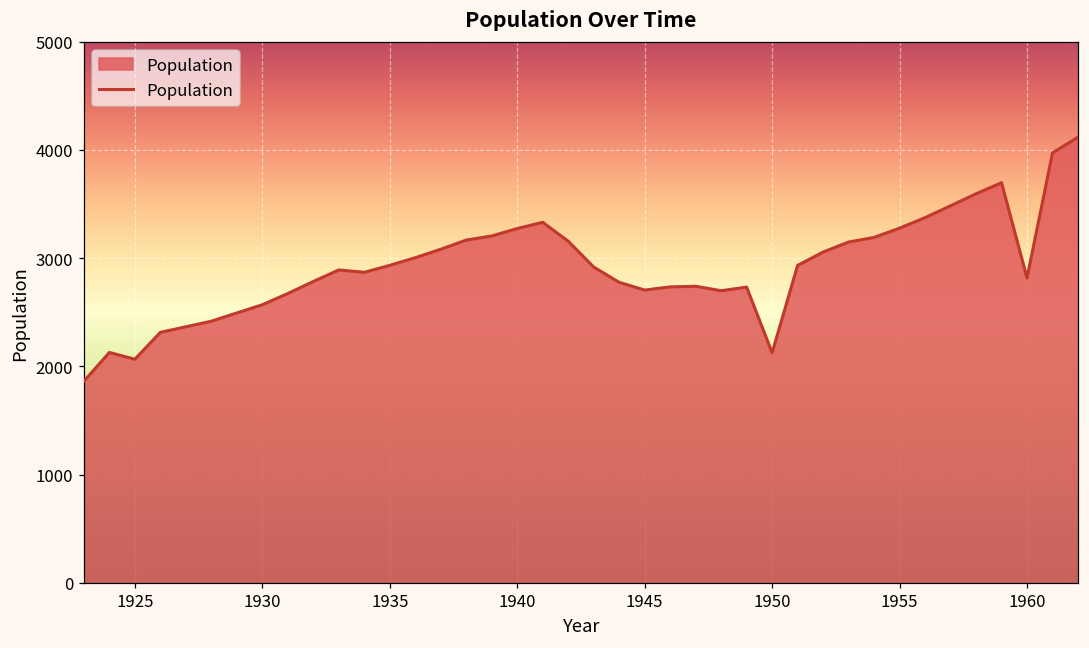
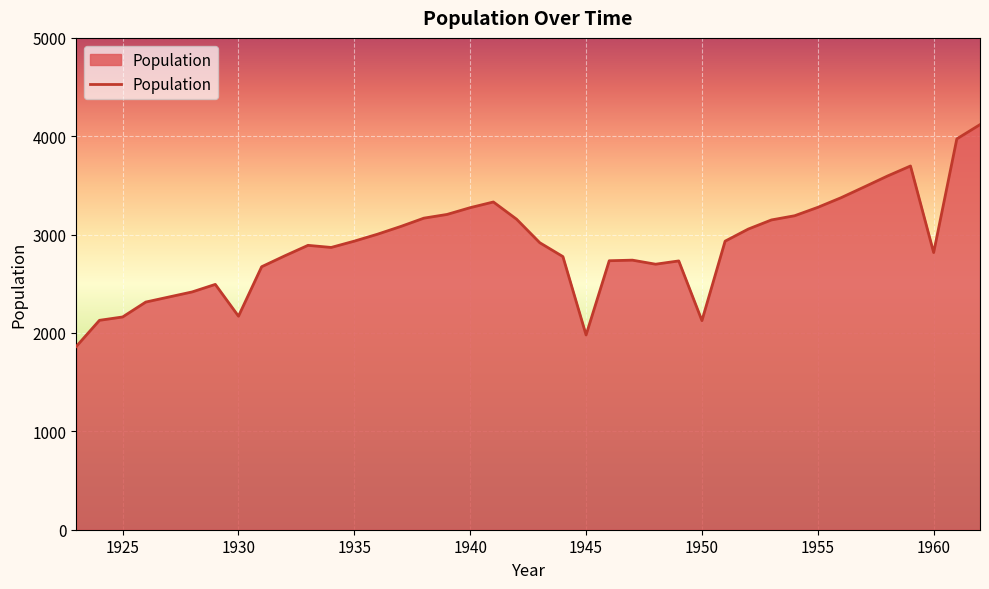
1925: 2100 -> 2200
1930: 2600 -> 2200
1945: 2700 -> 2000
